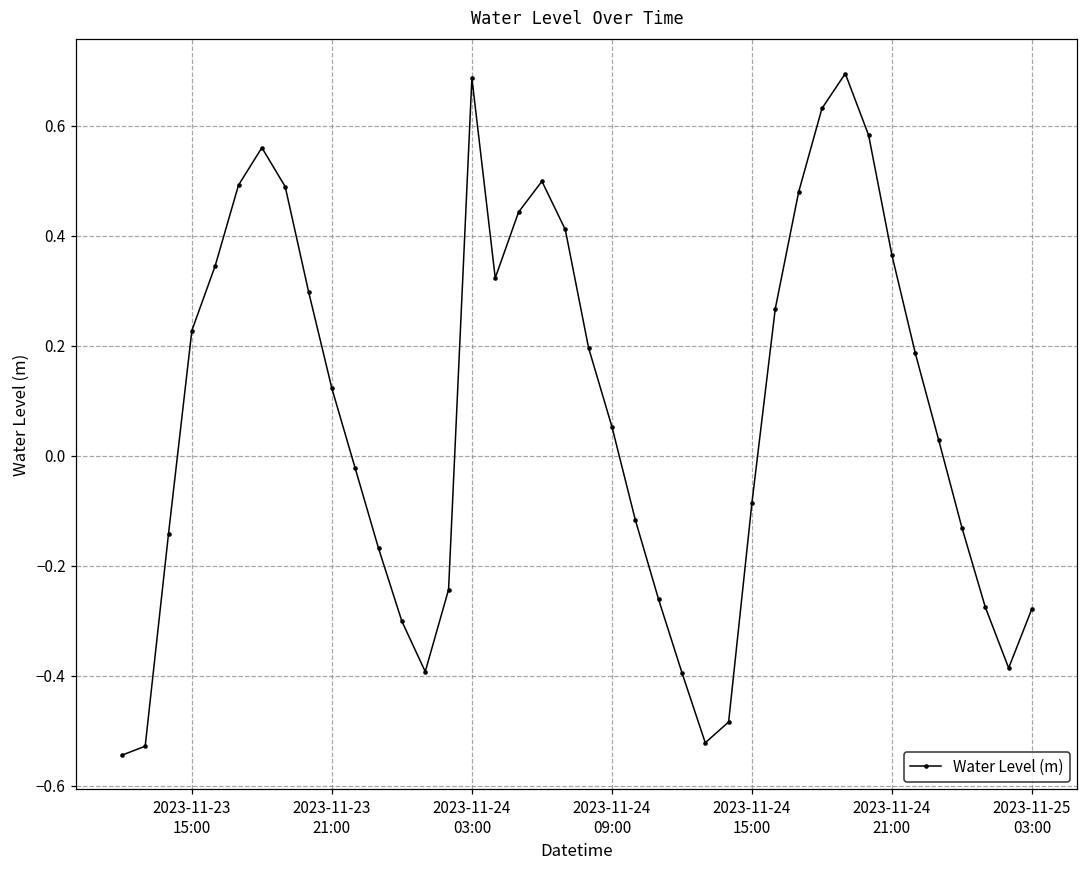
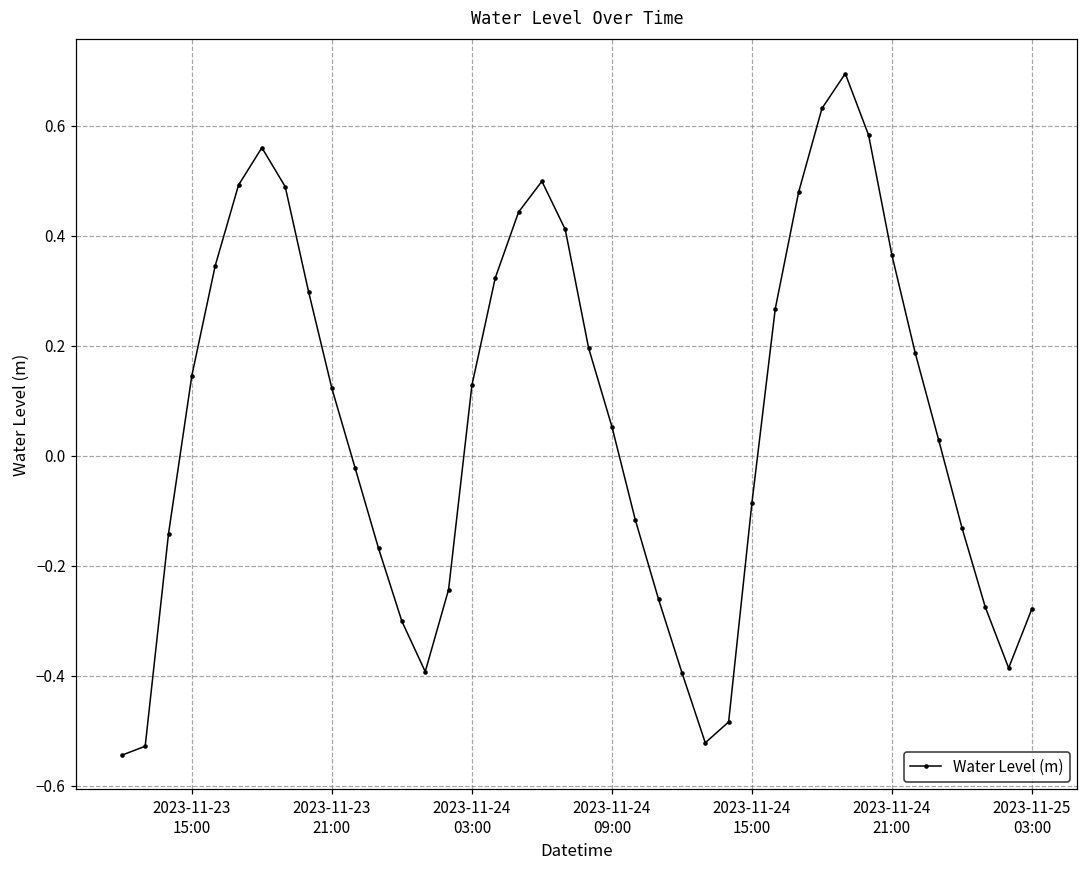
2023-11-23 15:00: 0.23 -> 0.15
2023-11-24 03:00: 0.69 -> 0.13
